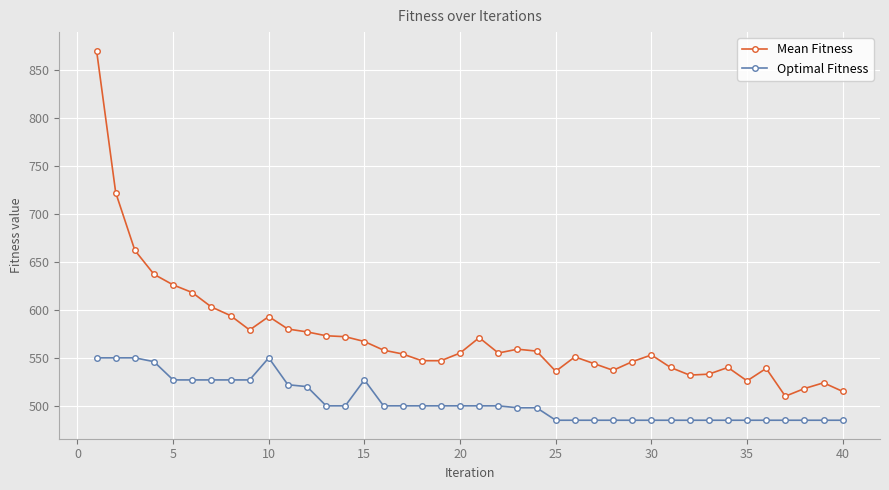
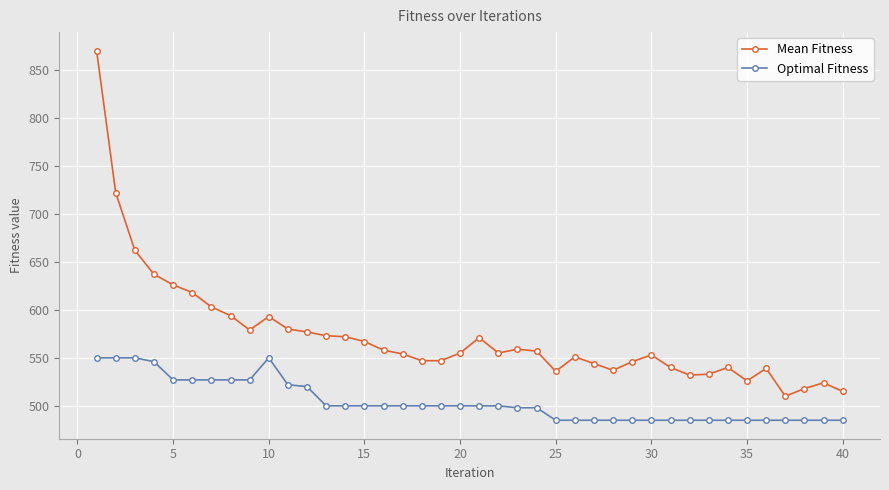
Optimal Fitness, 15: 530 -> 500
